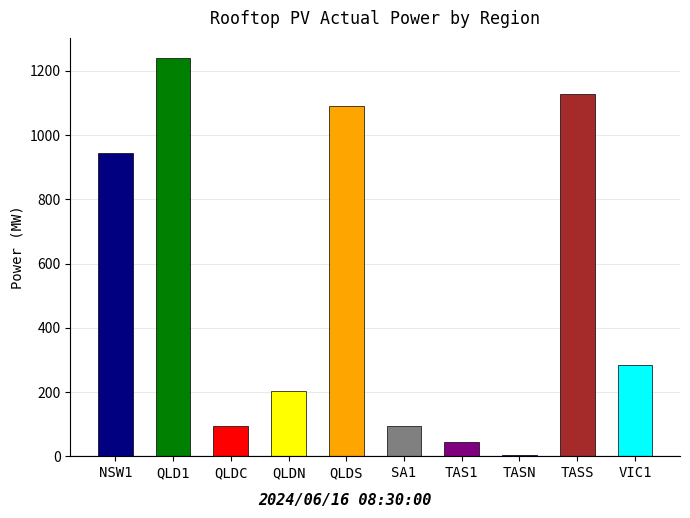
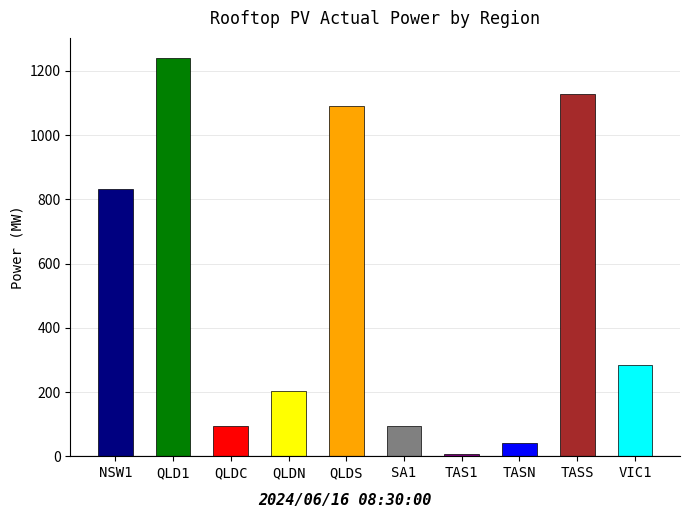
NSW1: 940 -> 830
TAS1: 50 -> 10
TASN: 10 -> 40
